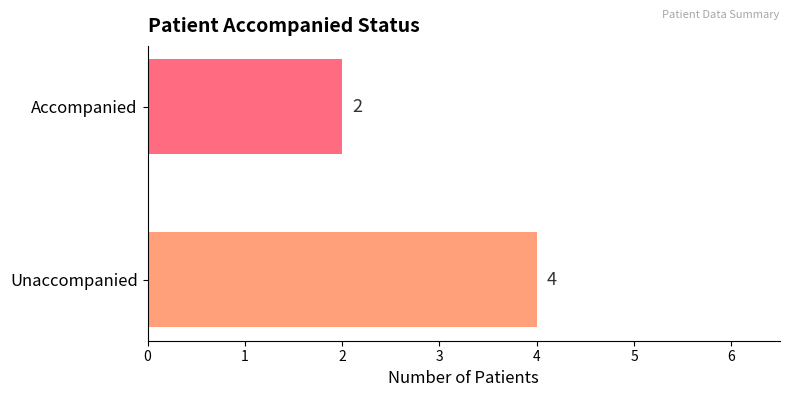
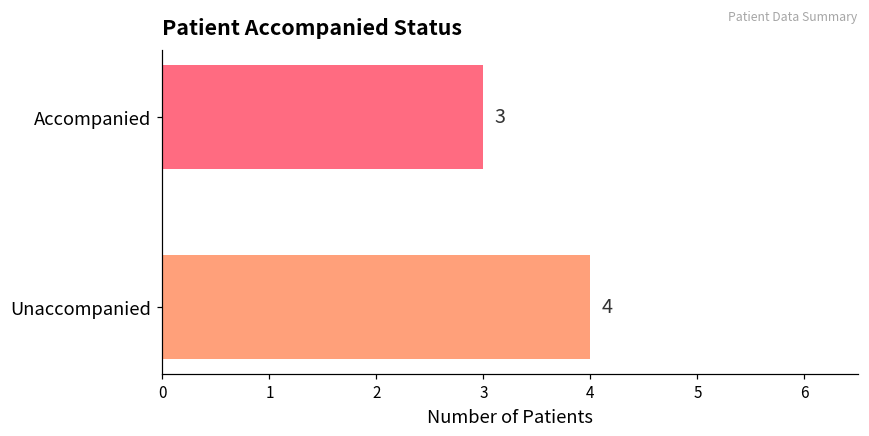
Accompanied: 2 -> 3
